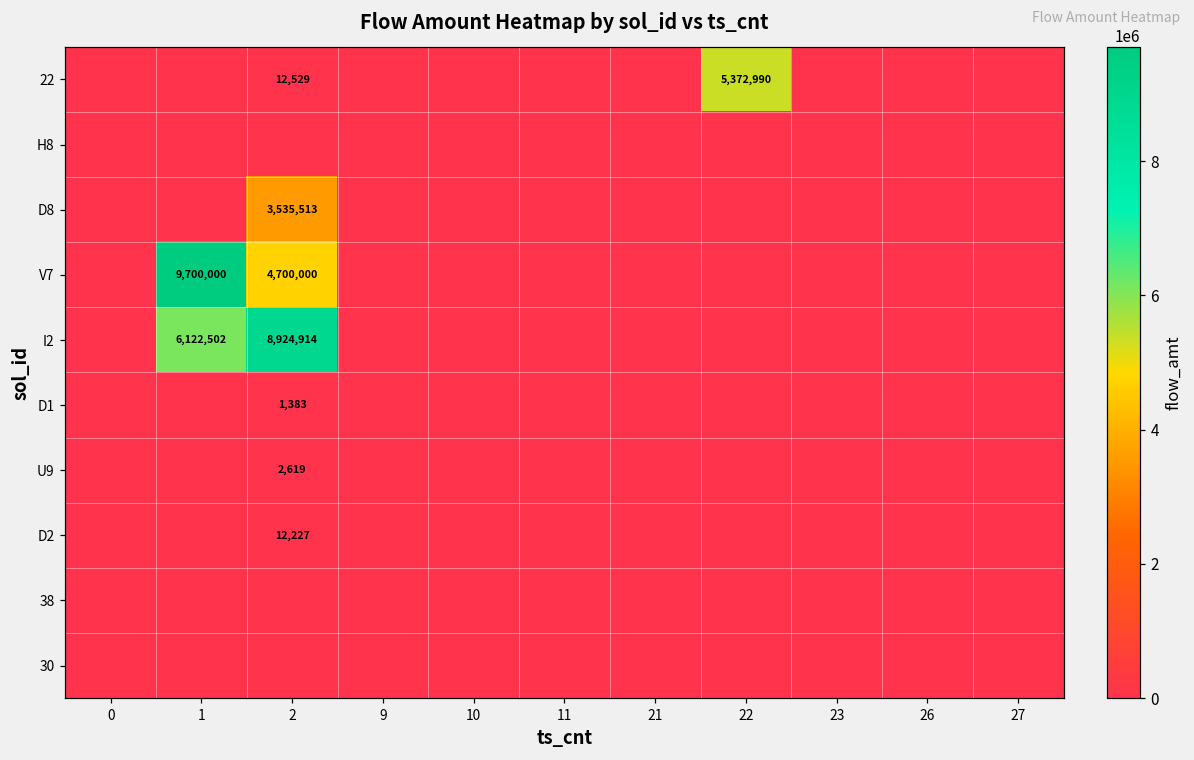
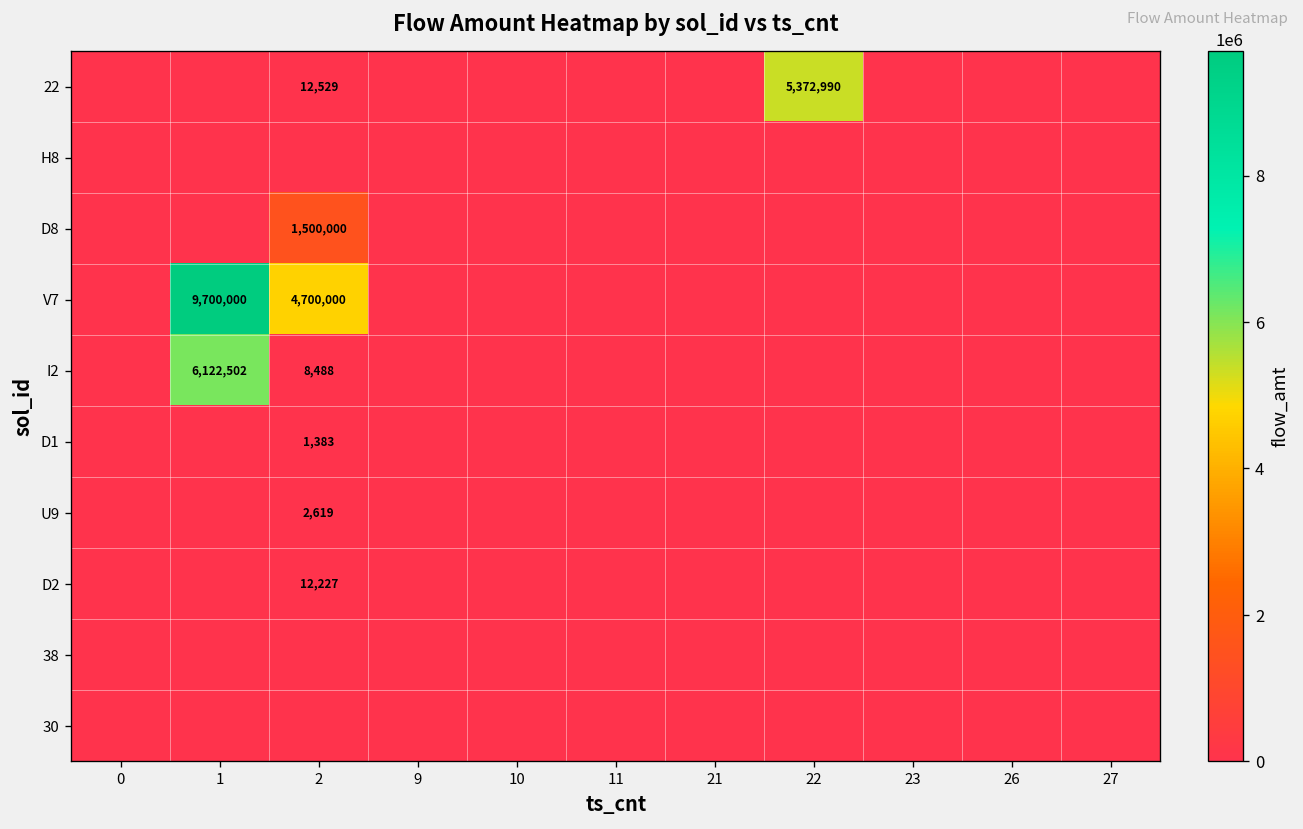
D8, 2: 3,535,513 -> 1,500,000
I2, 2: 8,924,914 -> 8,488
